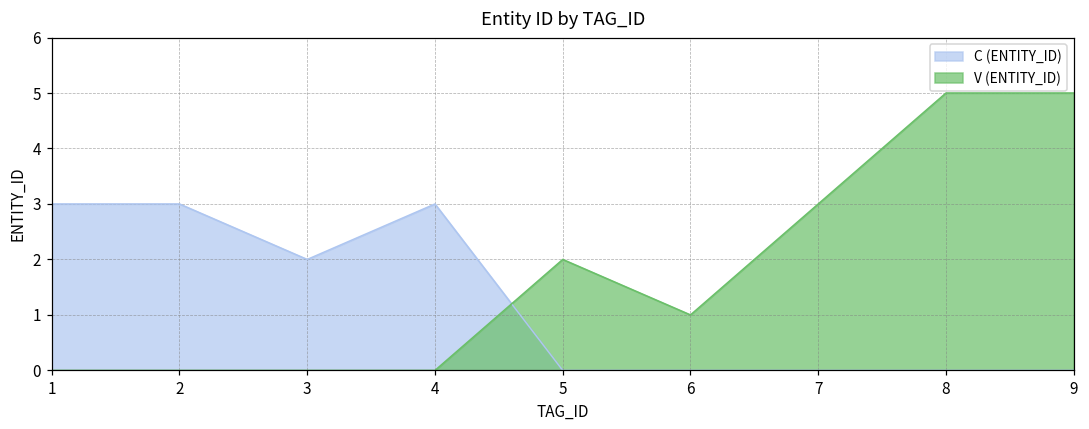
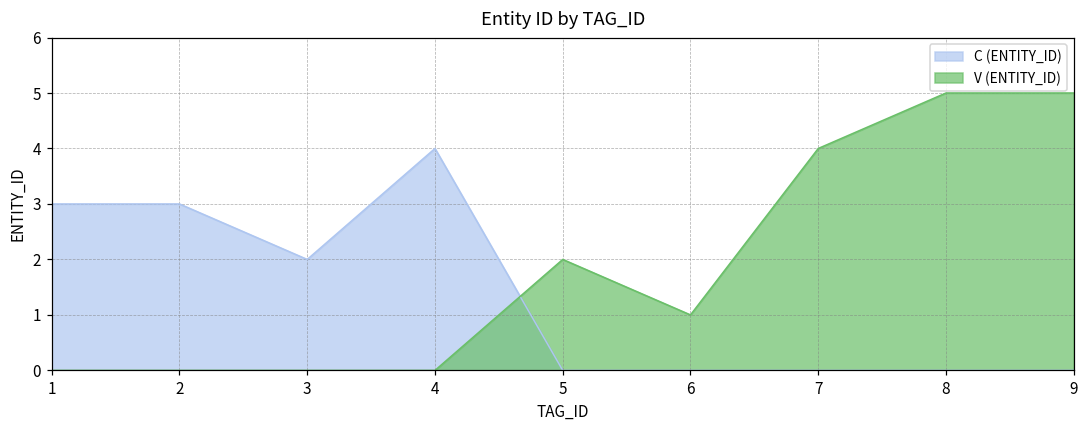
C (ENTITY_ID), 4: 3 -> 4
V (ENTITY_ID), 7: 3 -> 4
